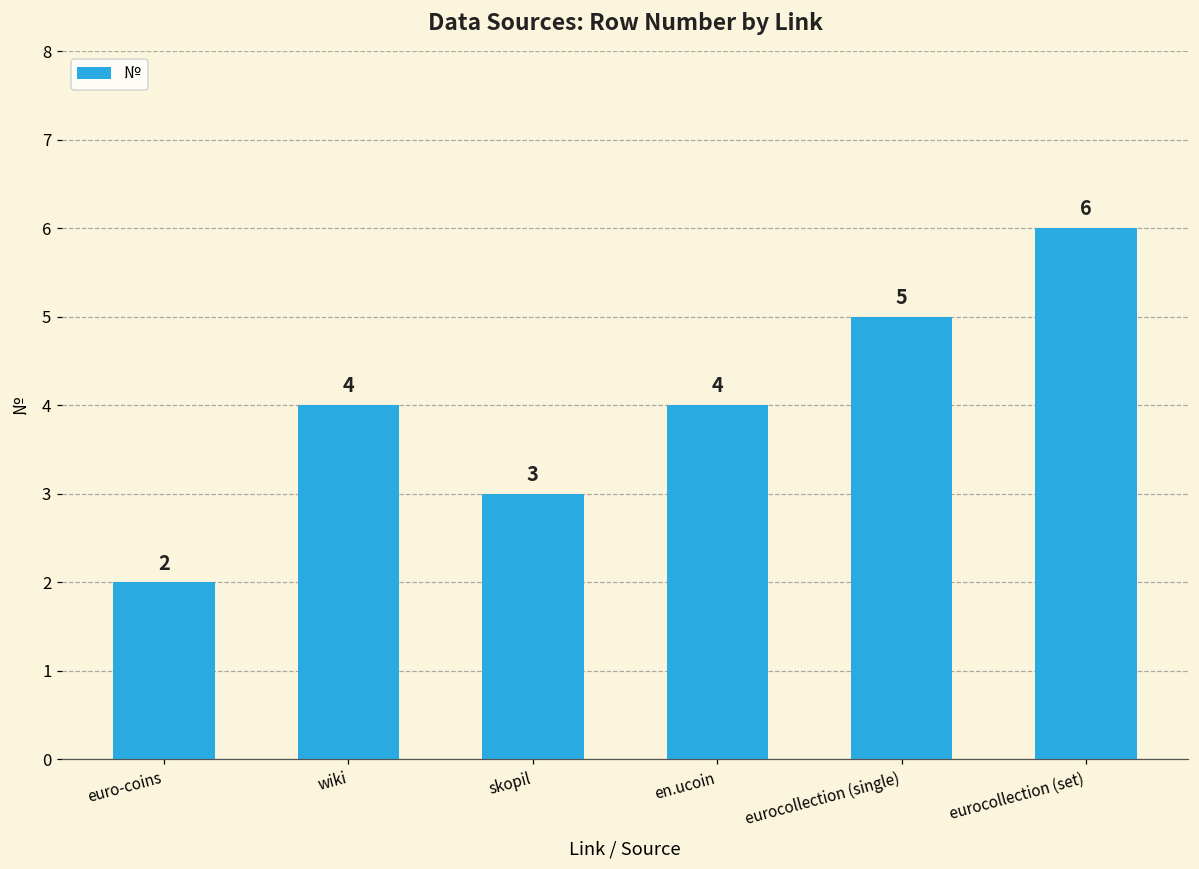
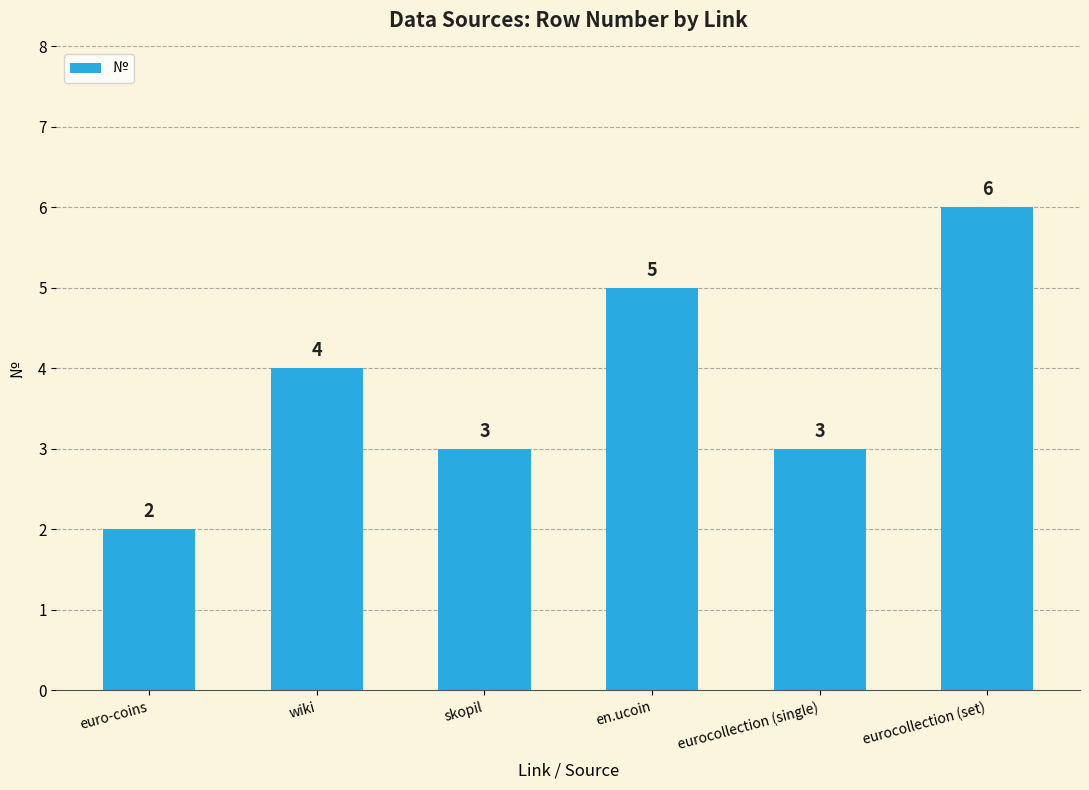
en.ucoin: 4 -> 5
eurocollection (single): 5 -> 3
